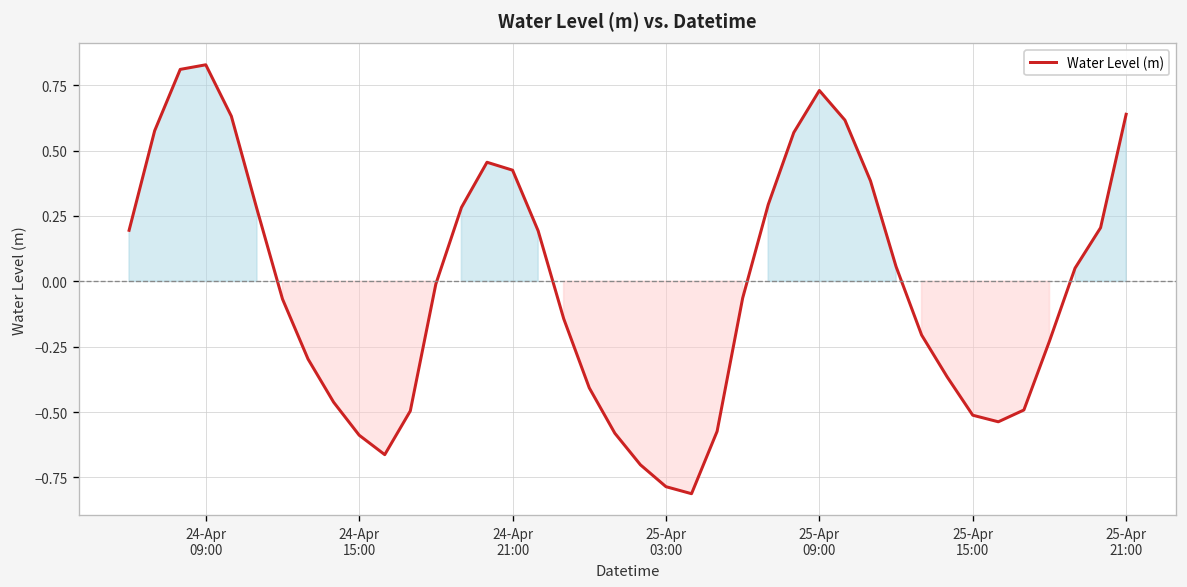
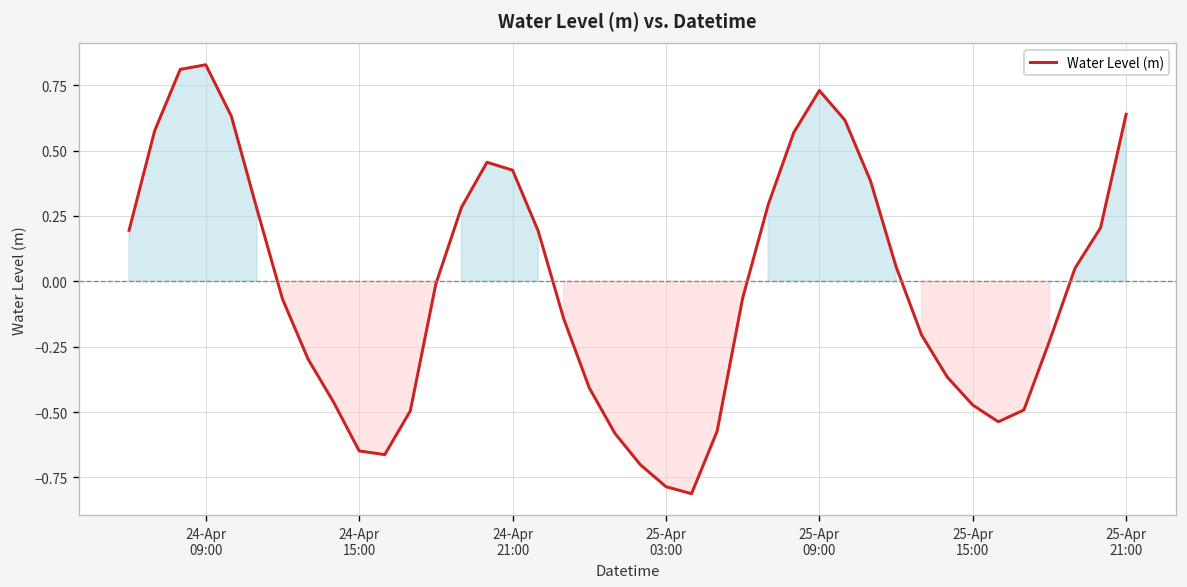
24-Apr 15:00: -0.59 -> -0.65
25-Apr 15:00: -0.51 -> -0.47
